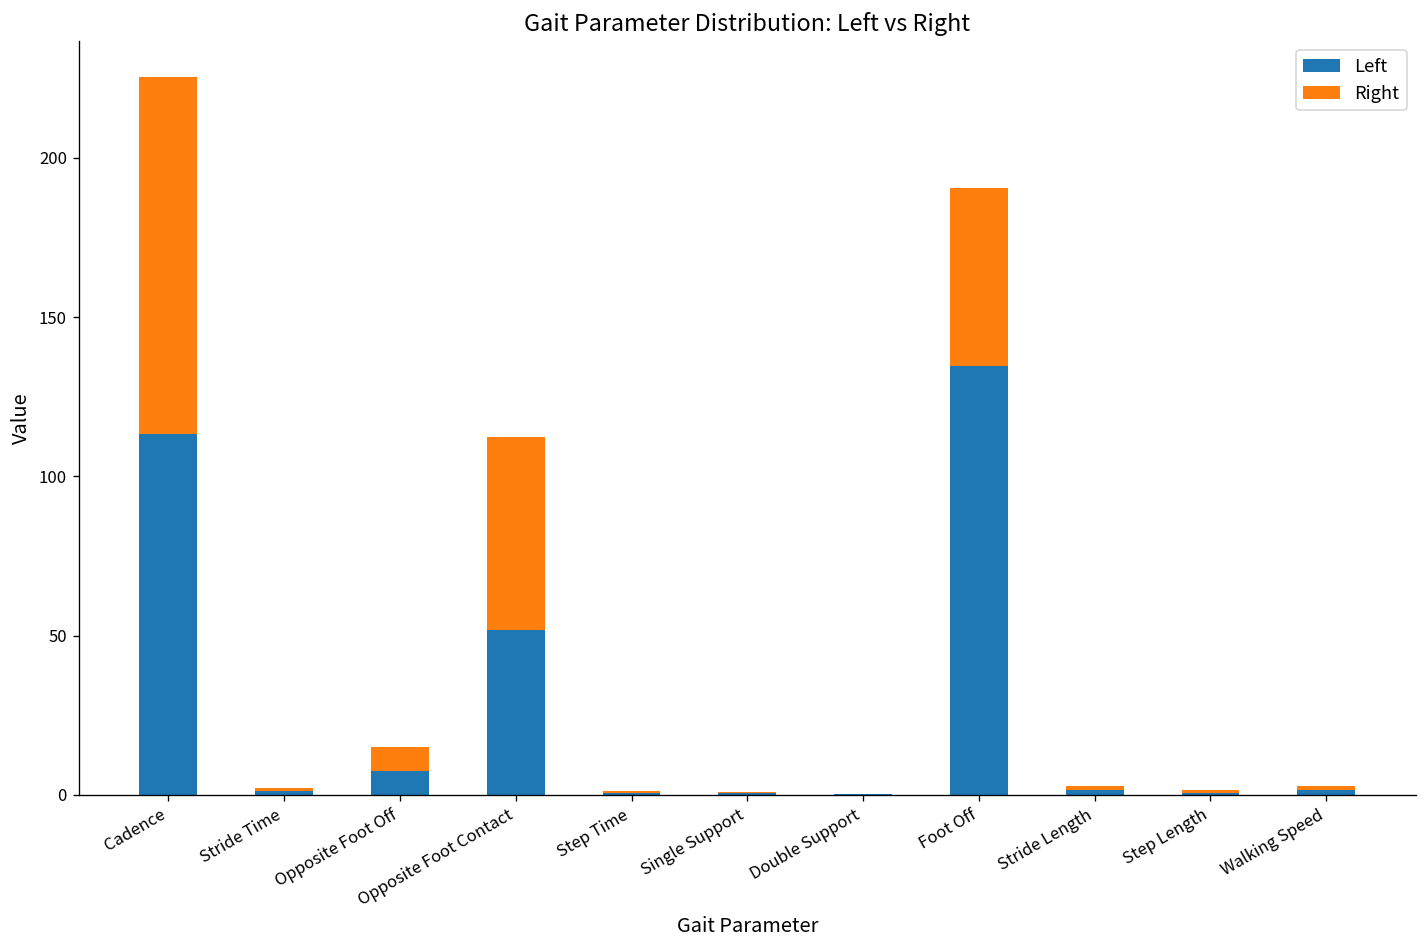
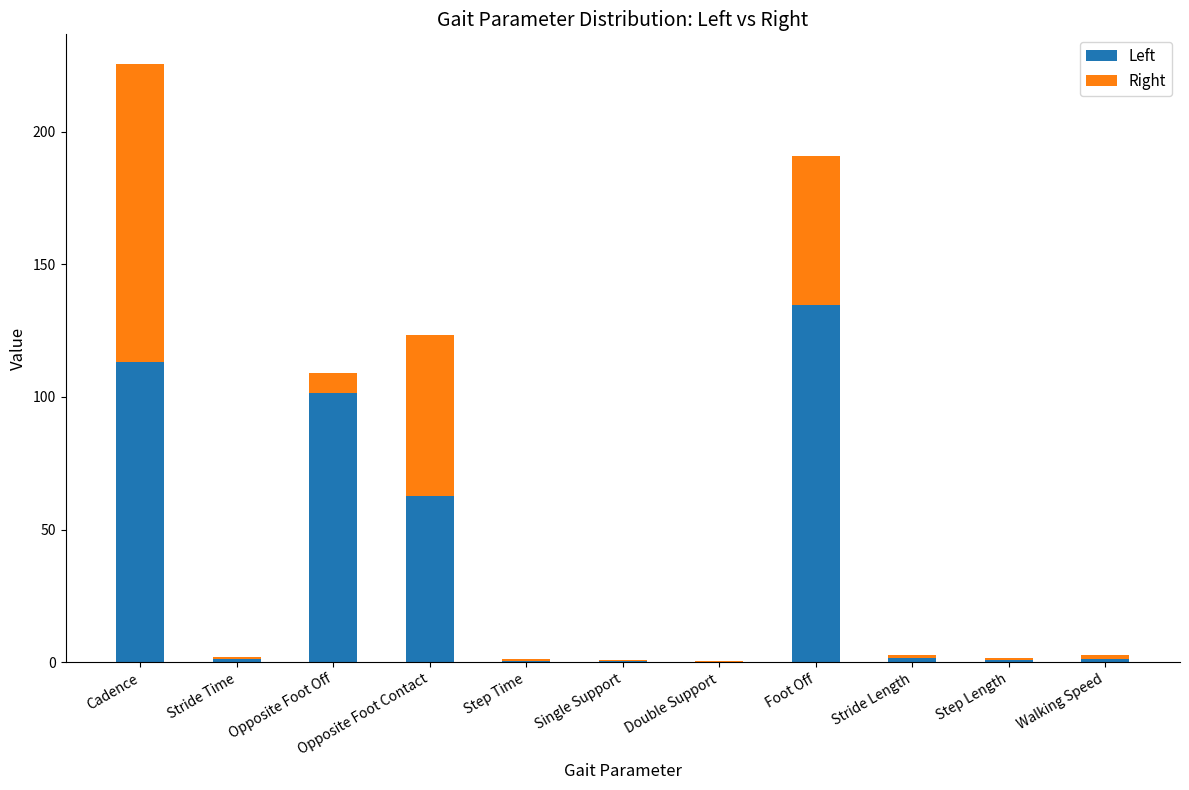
Left, Opposite Foot Off: 8 -> 101
Left, Opposite Foot Contact: 52 -> 63
